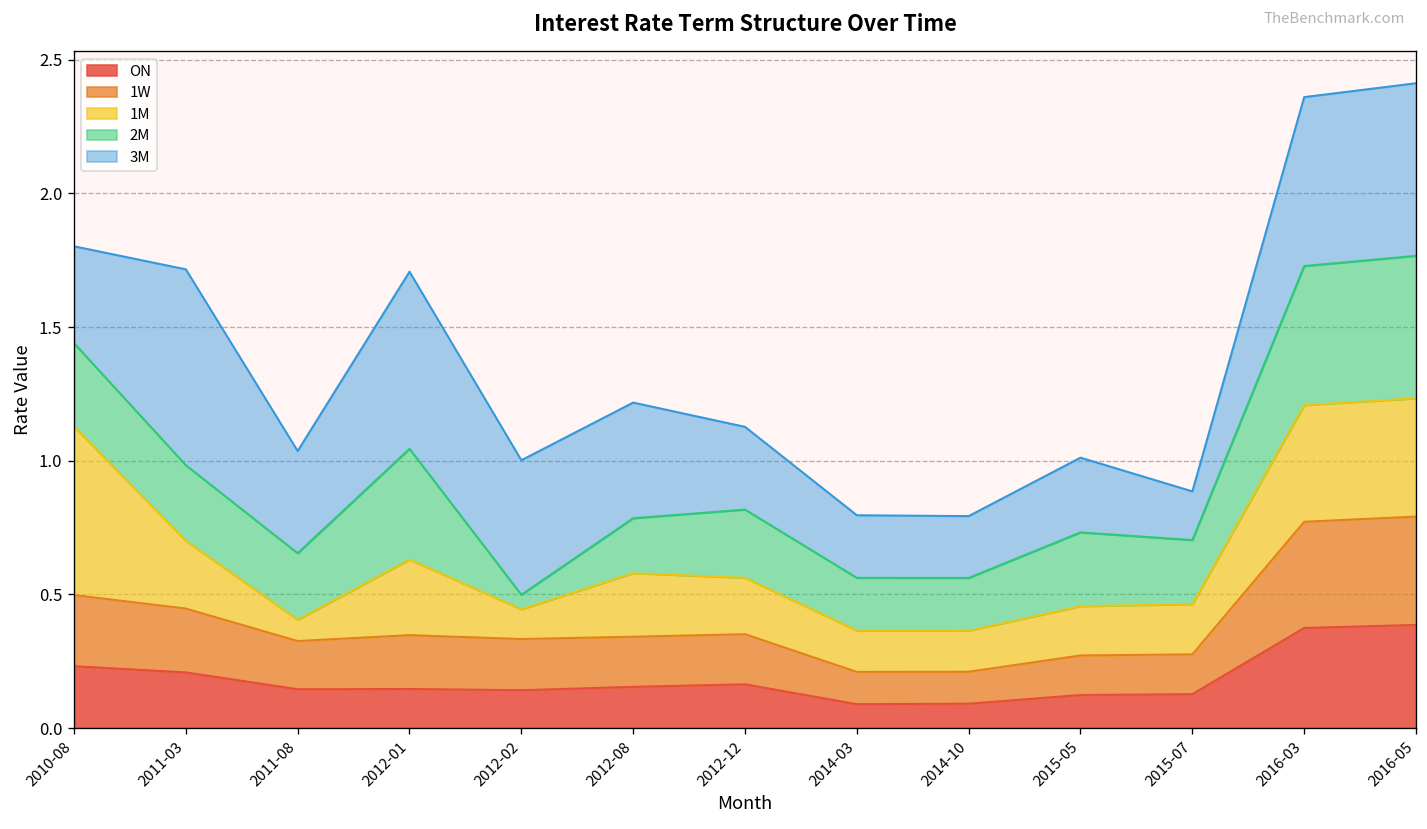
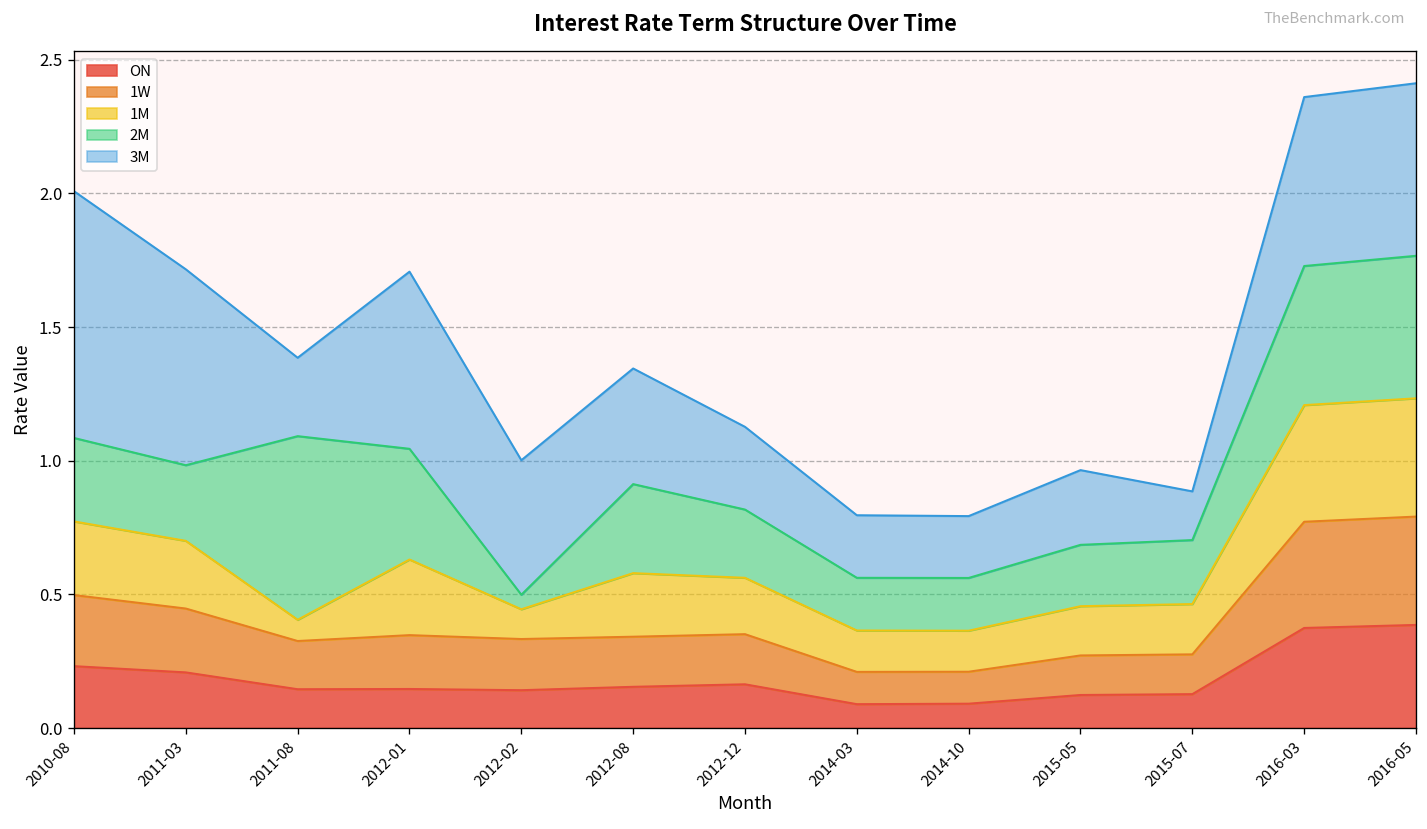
1M, 2010-08: 0.63 -> 0.28
3M, 2010-08: 0.36 -> 0.92
2M, 2011-08: 0.25 -> 0.69
3M, 2011-08: 0.38 -> 0.29
2M, 2012-08: 0.21 -> 0.33
2M, 2015-05: 0.28 -> 0.23
